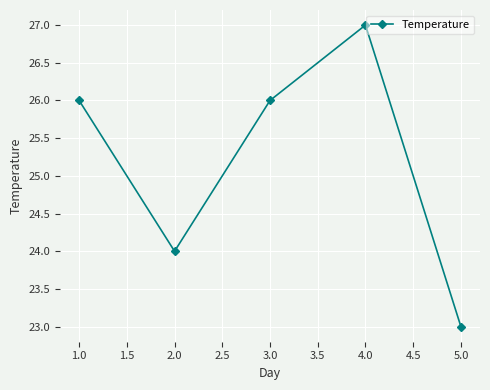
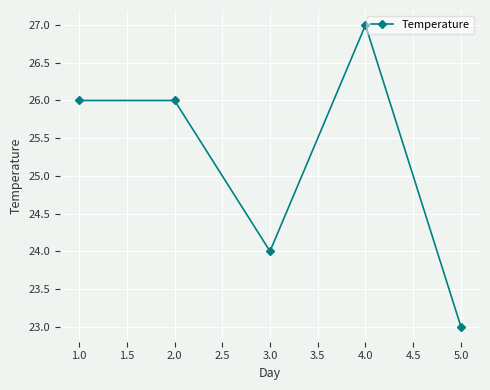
2.0: 24 -> 26
3.0: 26 -> 24
